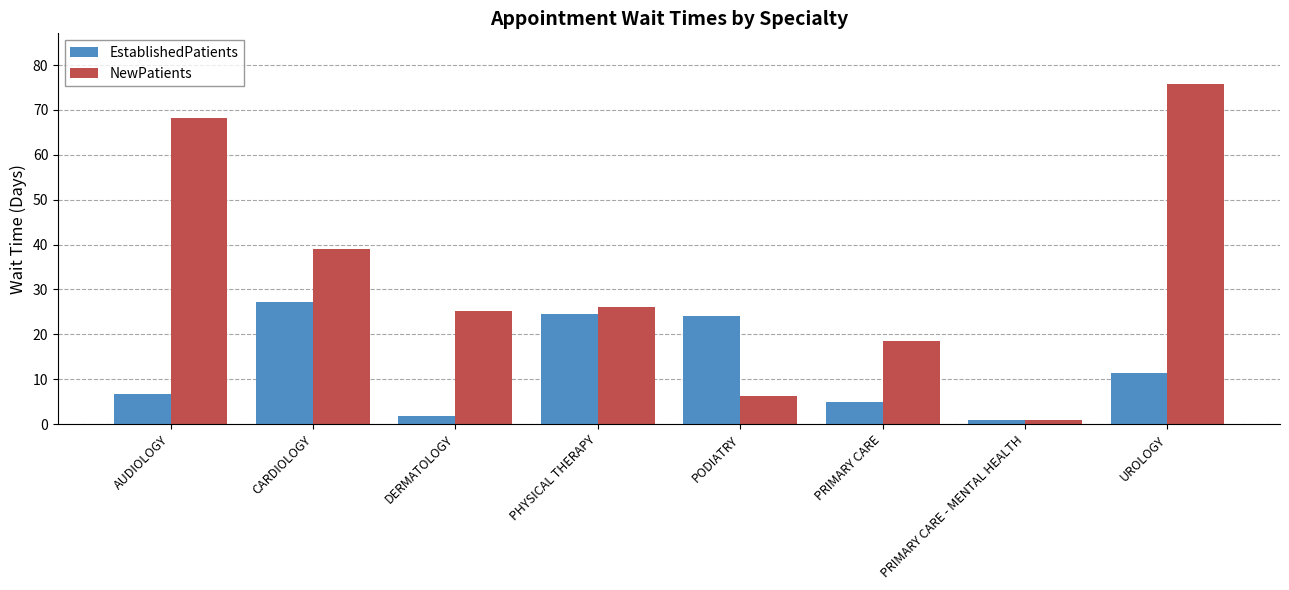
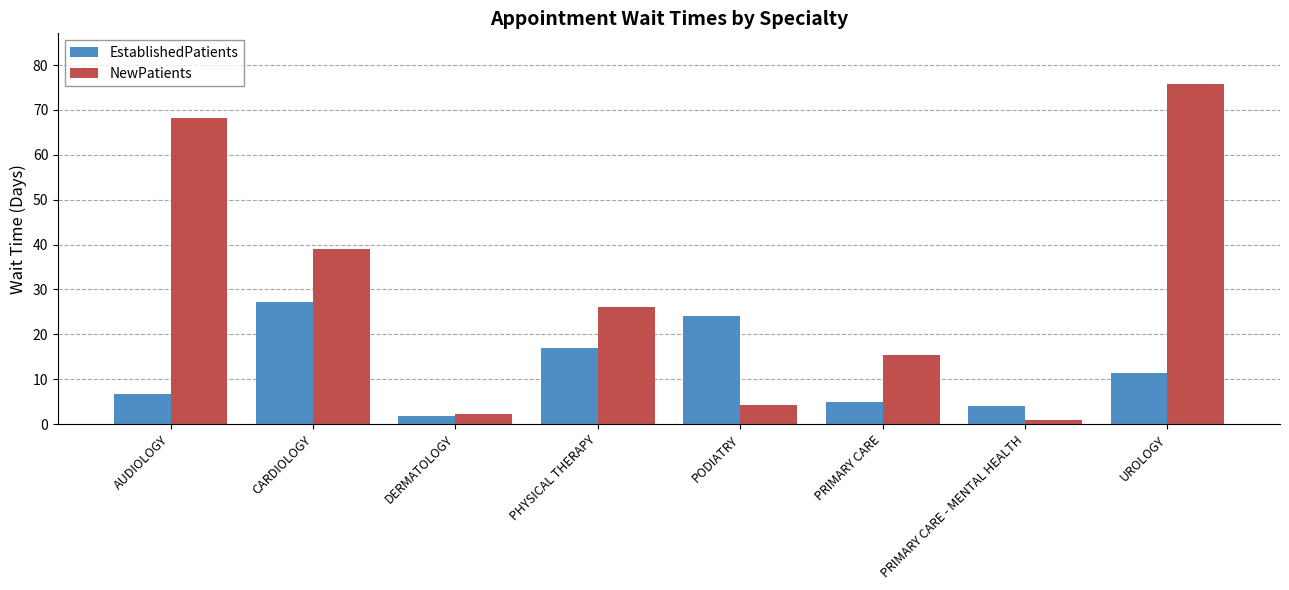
NewPatients, DERMATOLOGY: 25 -> 2
EstablishedPatients, PHYSICAL THERAPY: 25 -> 17
NewPatients, PODIATRY: 6 -> 4
NewPatients, PRIMARY CARE: 18 -> 15
EstablishedPatients, PRIMARY CARE - MENTAL HEALTH: 1 -> 4
